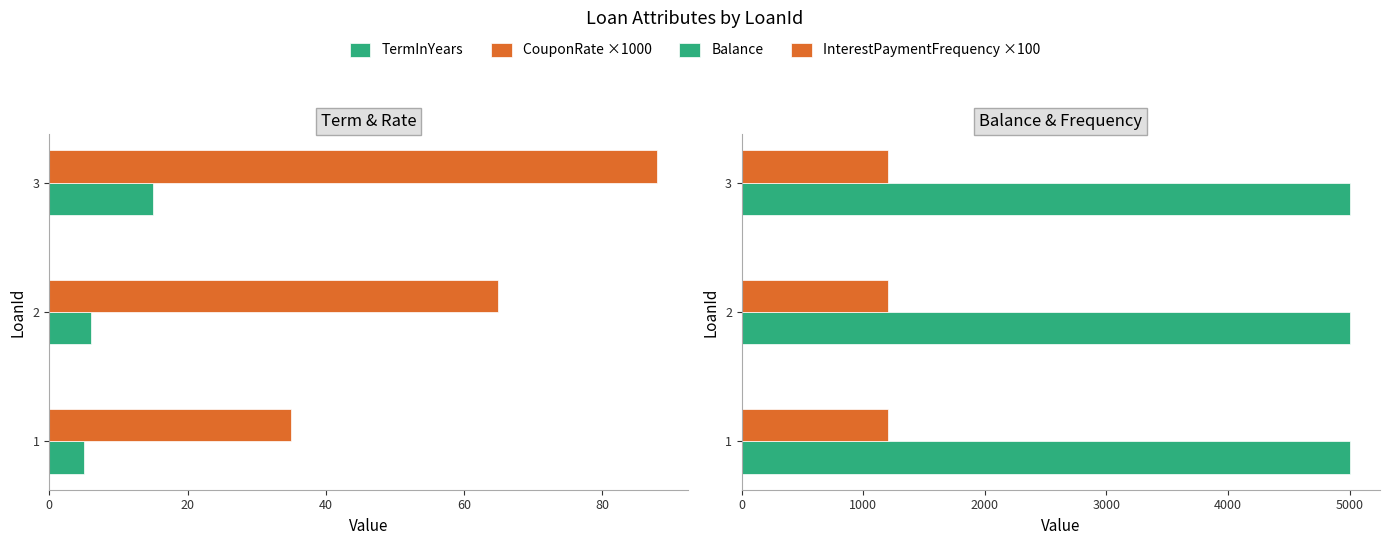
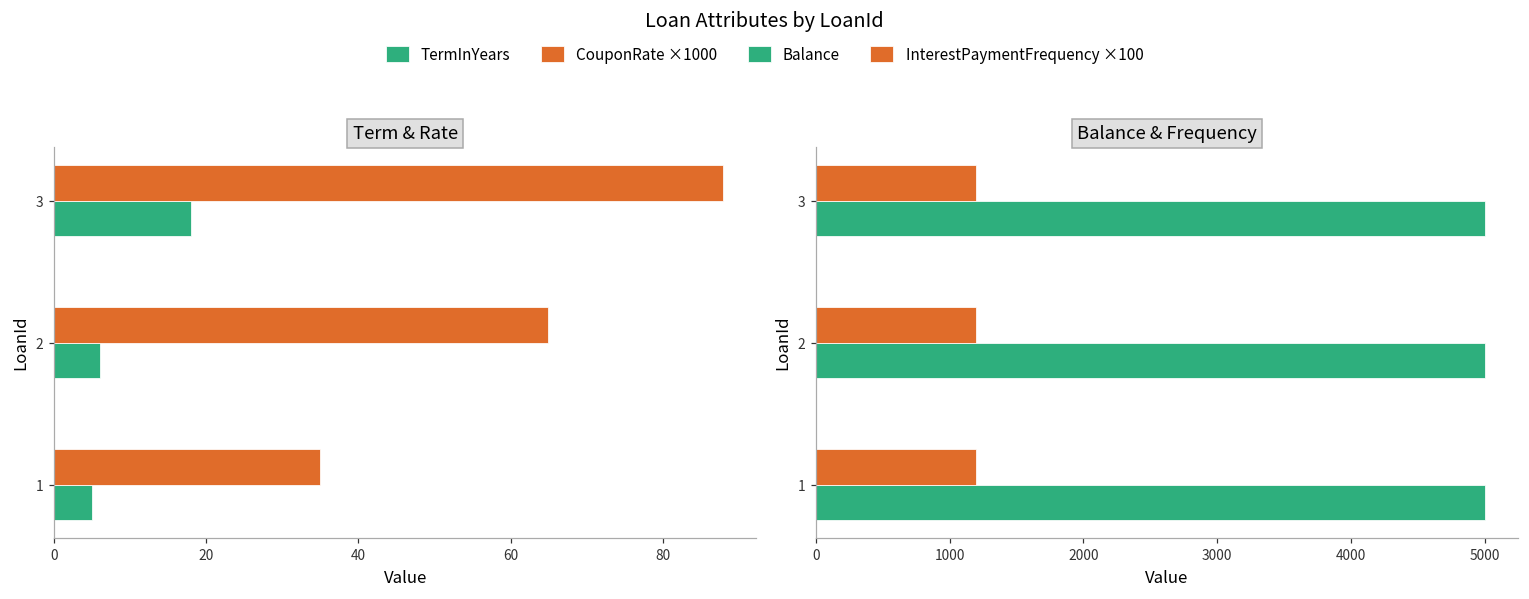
Term & Rate, TermInYears, 3: 15 -> 18
